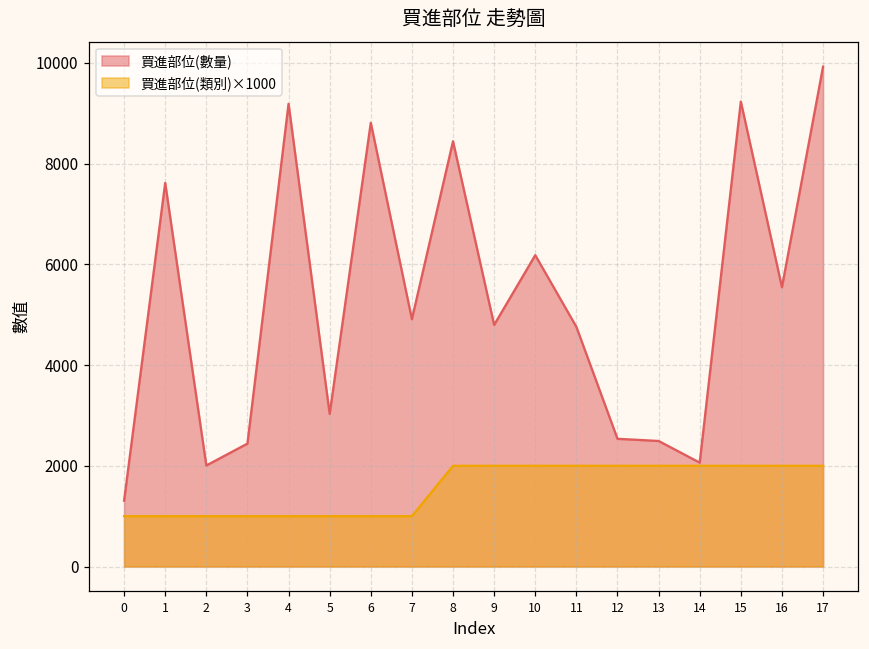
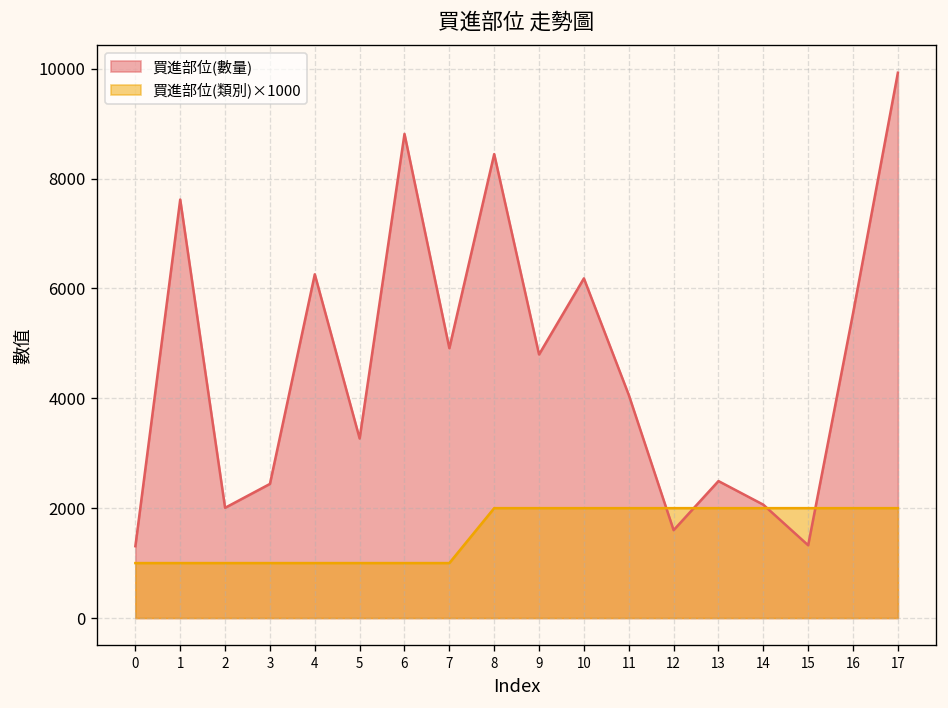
買進部位(數量), 4: 9200 -> 6300
買進部位(數量), 5: 3000 -> 3300
買進部位(數量), 11: 4800 -> 4100
買進部位(數量), 12: 2500 -> 1600
買進部位(數量), 15: 9200 -> 1300
